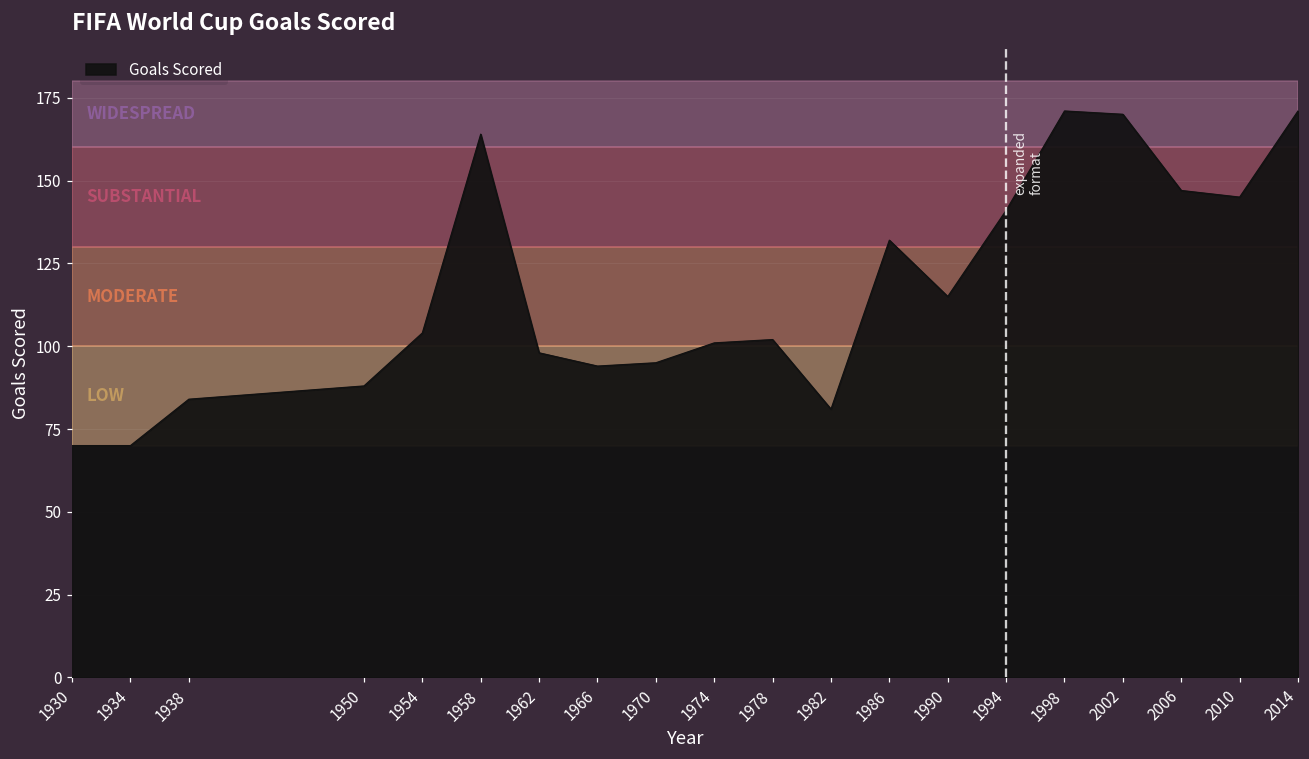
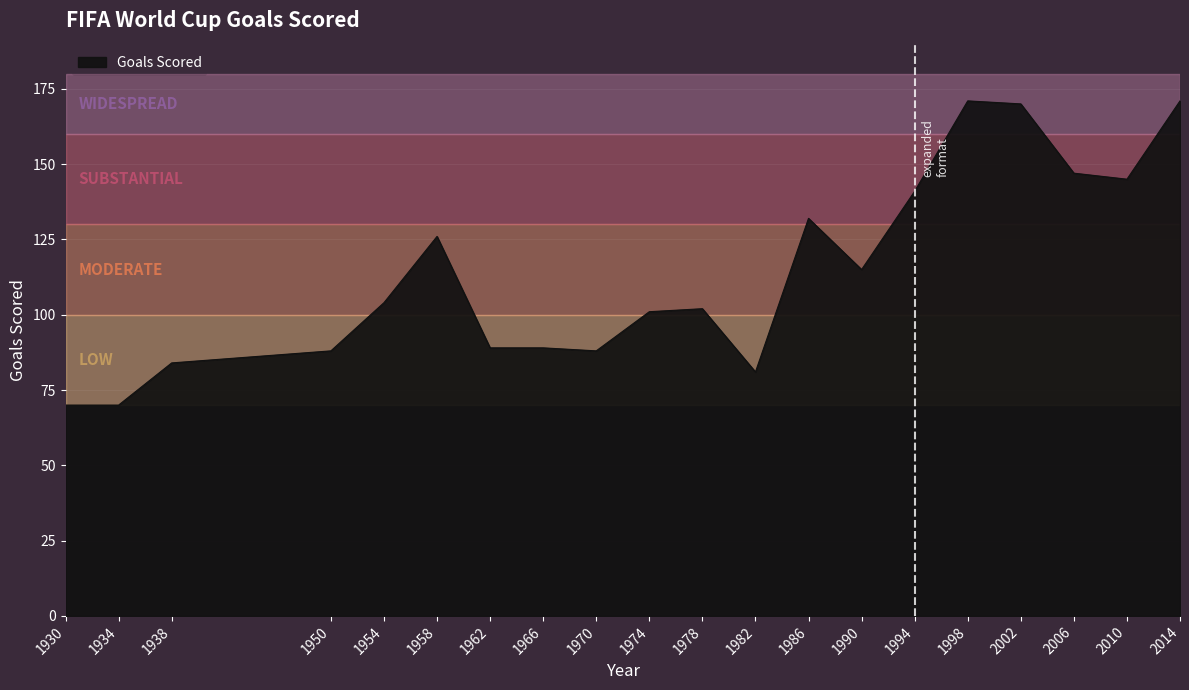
1958: 164 -> 126
1962: 98 -> 89
1966: 94 -> 89
1970: 95 -> 88
